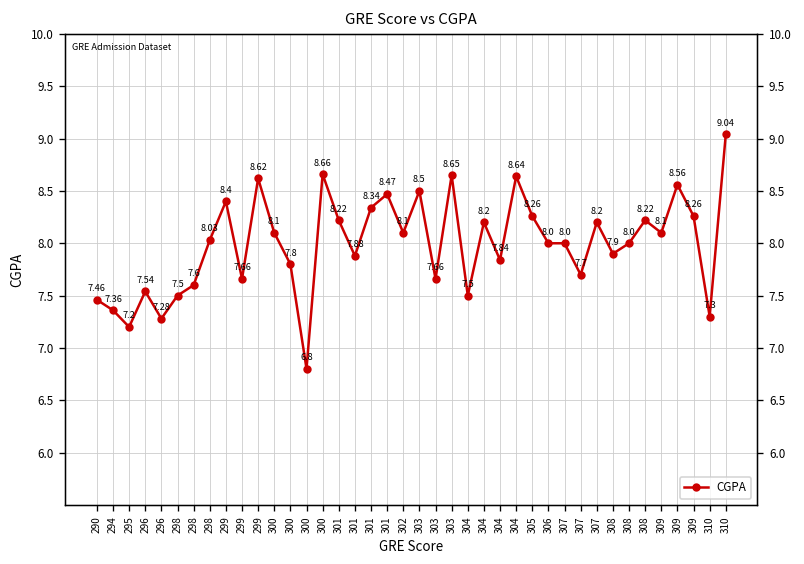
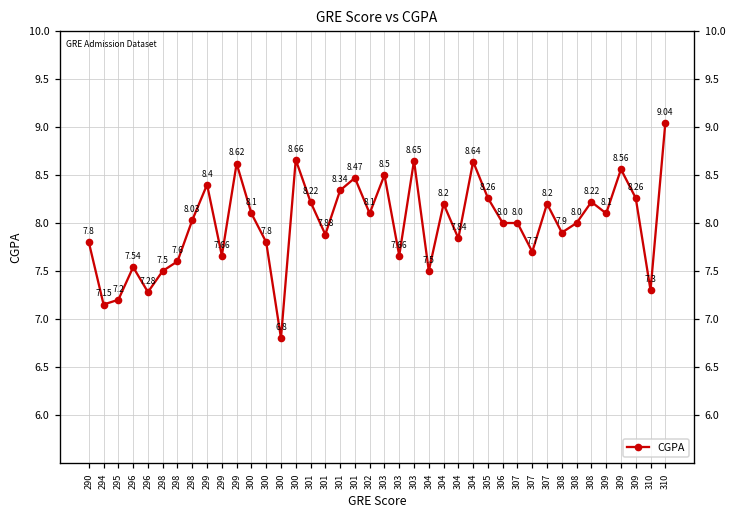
290: 7.46 -> 7.8
294: 7.36 -> 7.15
